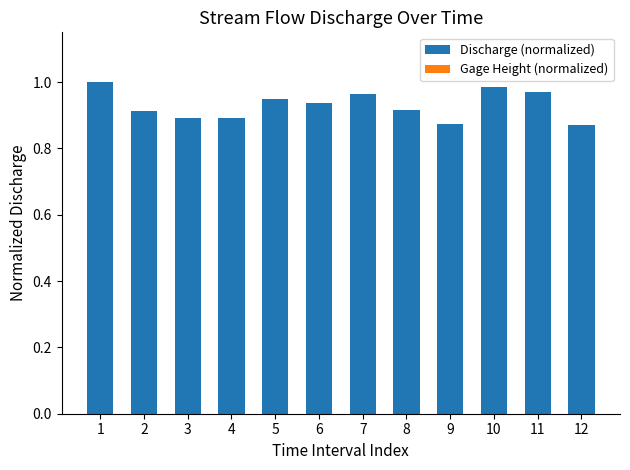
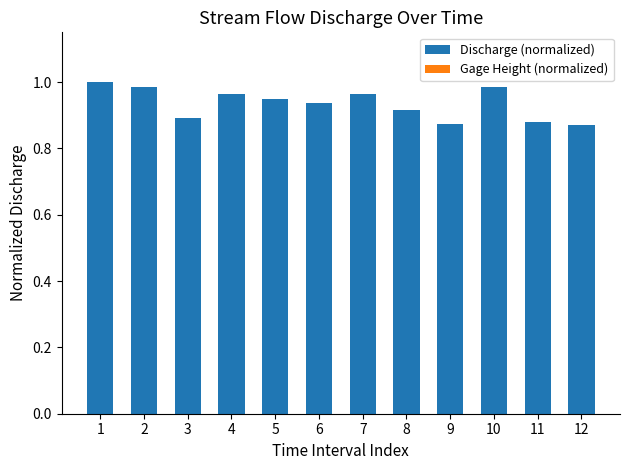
Discharge (normalized), 2: 0.91 -> 0.98
Discharge (normalized), 4: 0.89 -> 0.96
Discharge (normalized), 11: 0.97 -> 0.88
